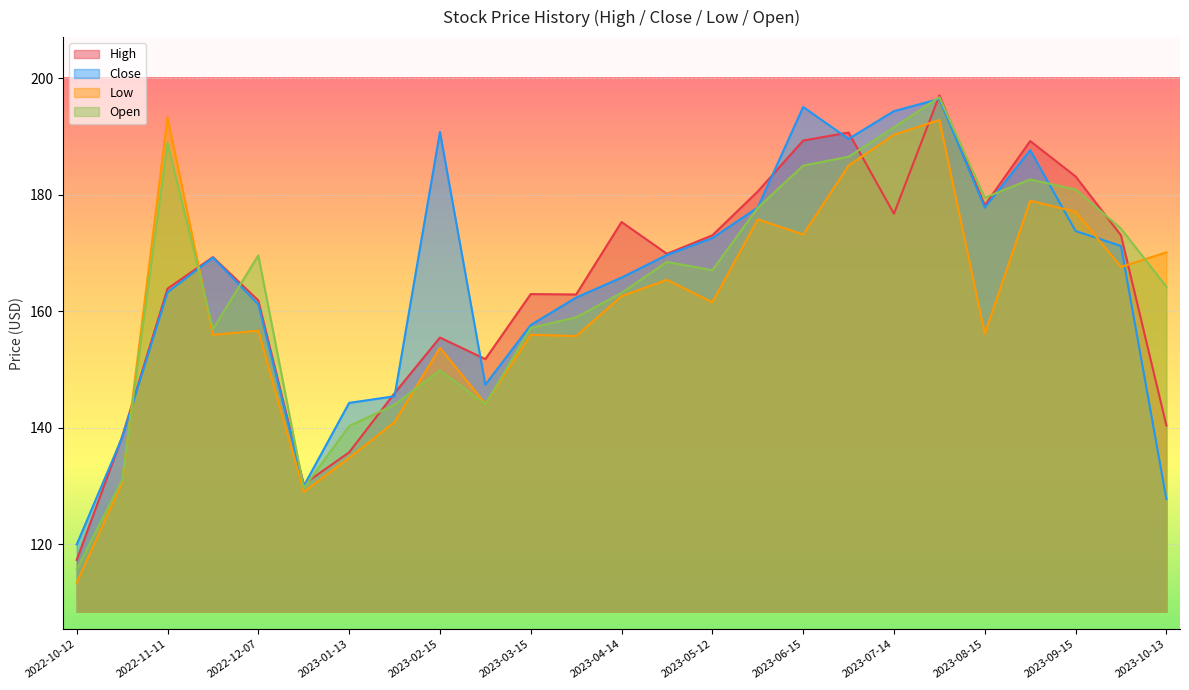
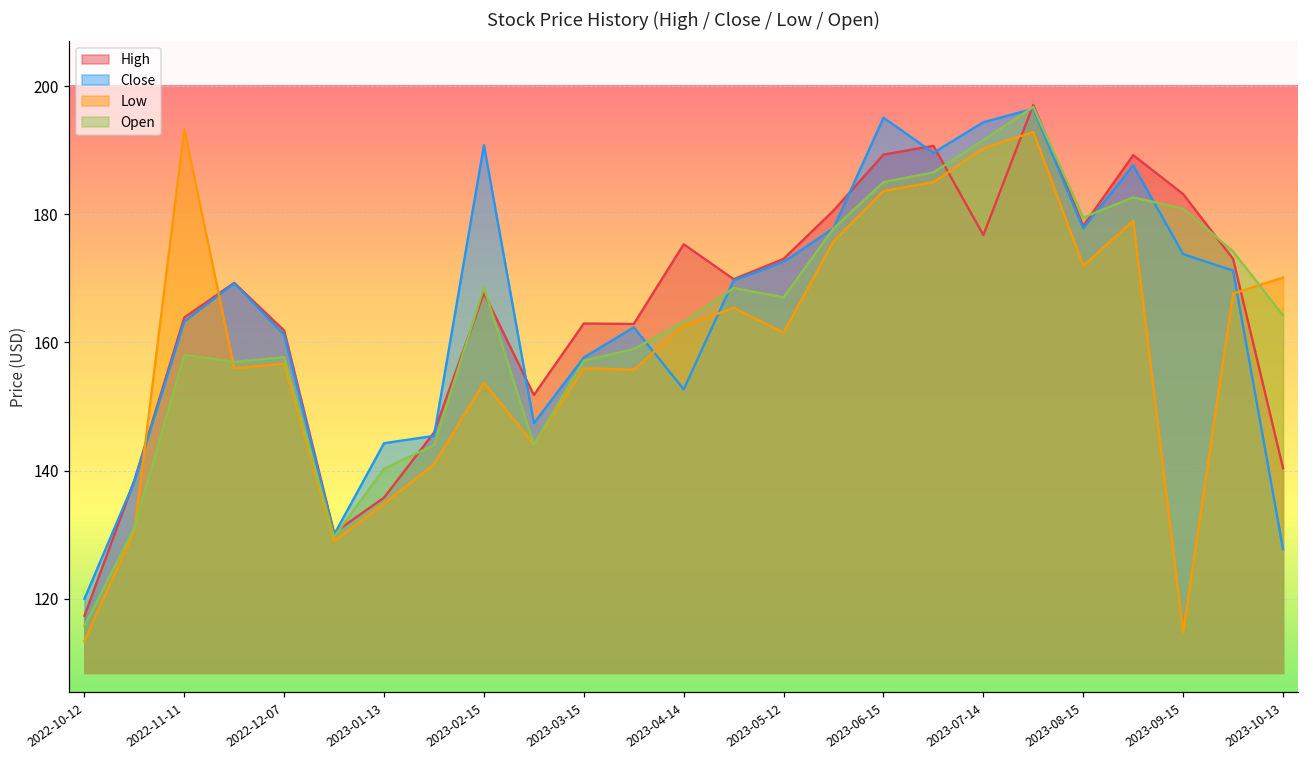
Open, 2022-11-11: 189 -> 158
Open, 2022-12-07: 170 -> 158
High, 2023-02-15: 156 -> 168
Open, 2023-02-15: 150 -> 169
Close, 2023-04-14: 166 -> 153
Low, 2023-06-15: 173 -> 184
Low, 2023-08-15: 156 -> 172
Low, 2023-09-15: 177 -> 115
